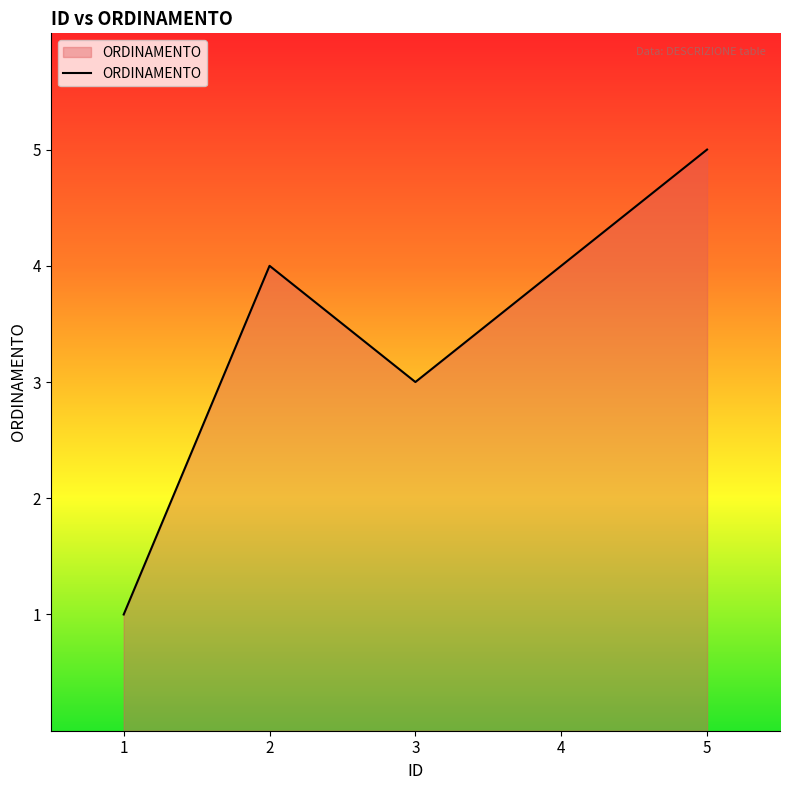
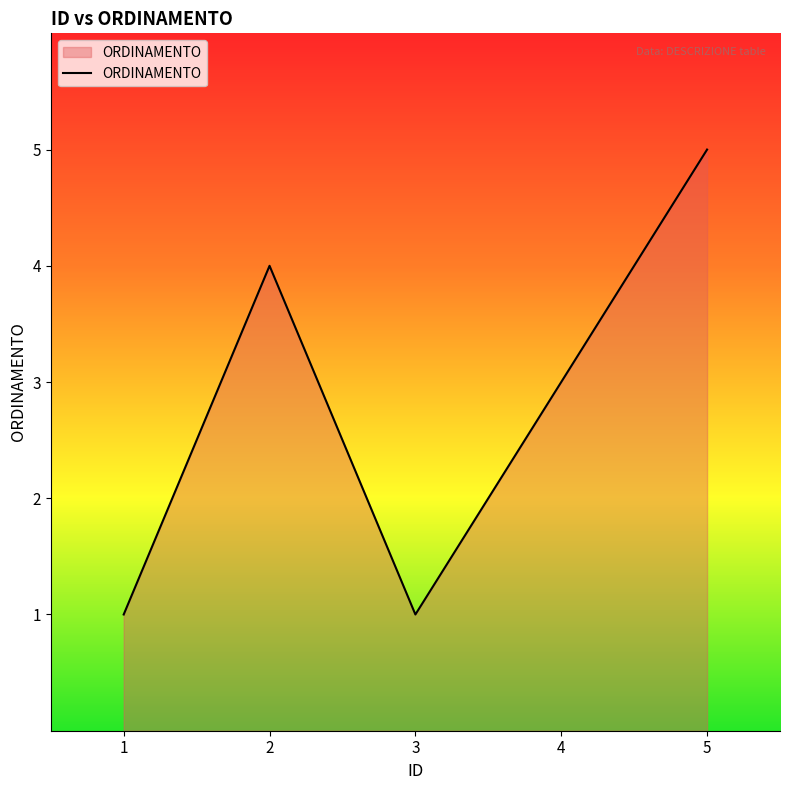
3: 3 -> 1
4: 4 -> 3
